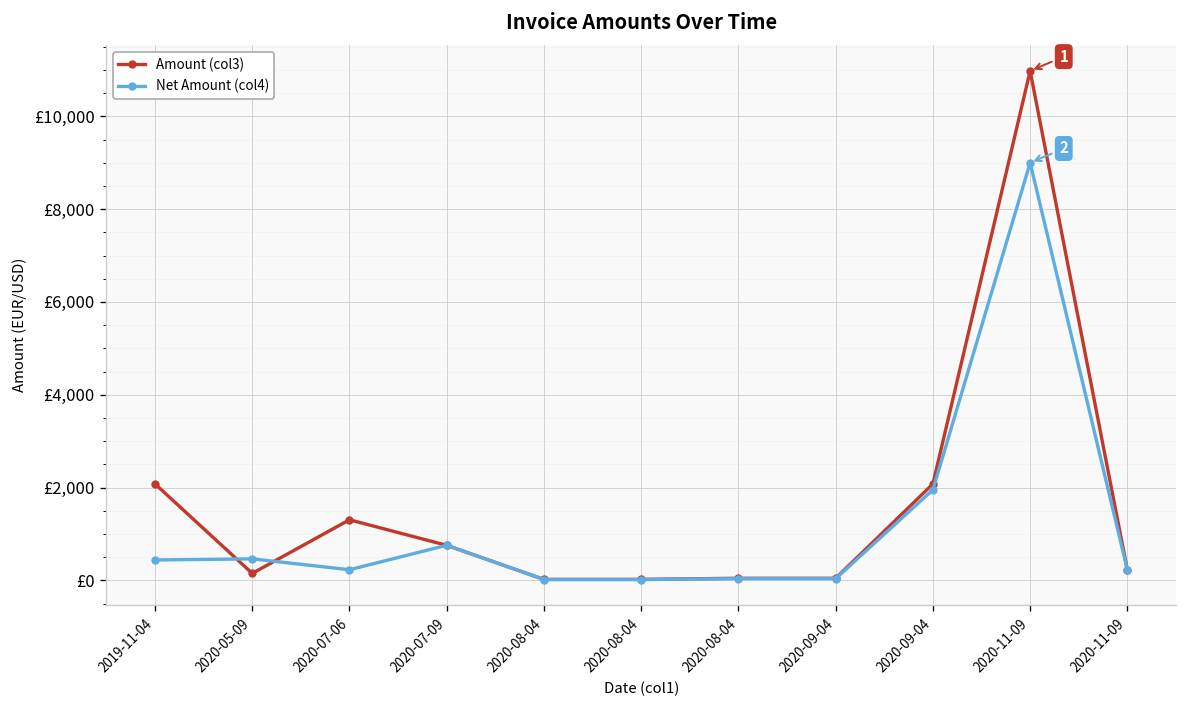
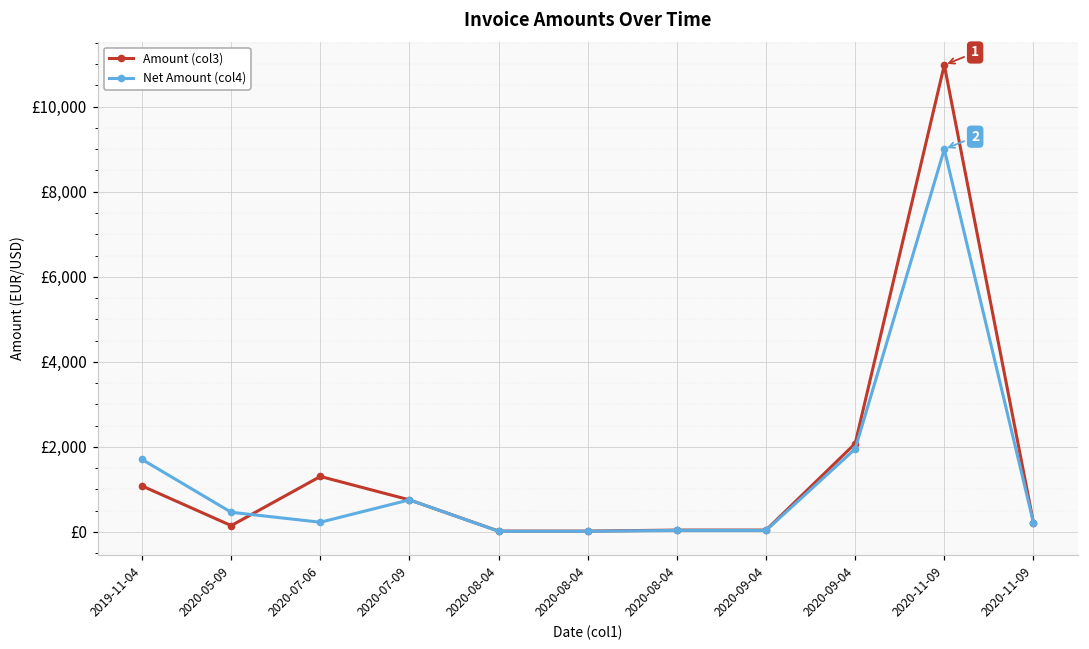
Amount (col3), 2019-11-04: £2,100 -> £1,100
Net Amount (col4), 2019-11-04: £400 -> £1,700
